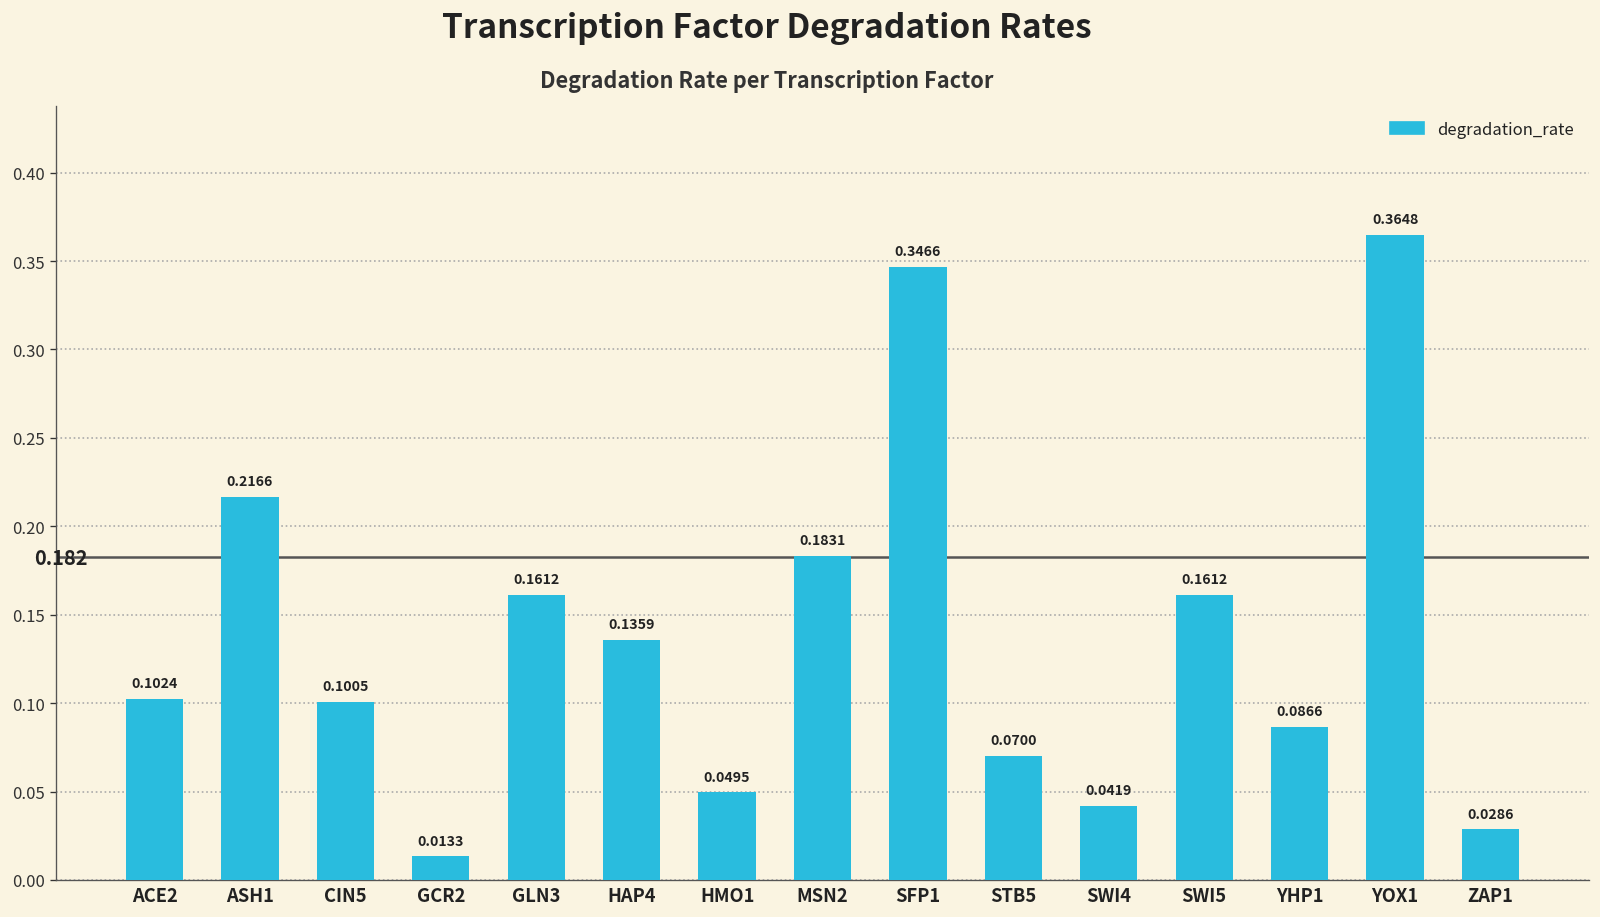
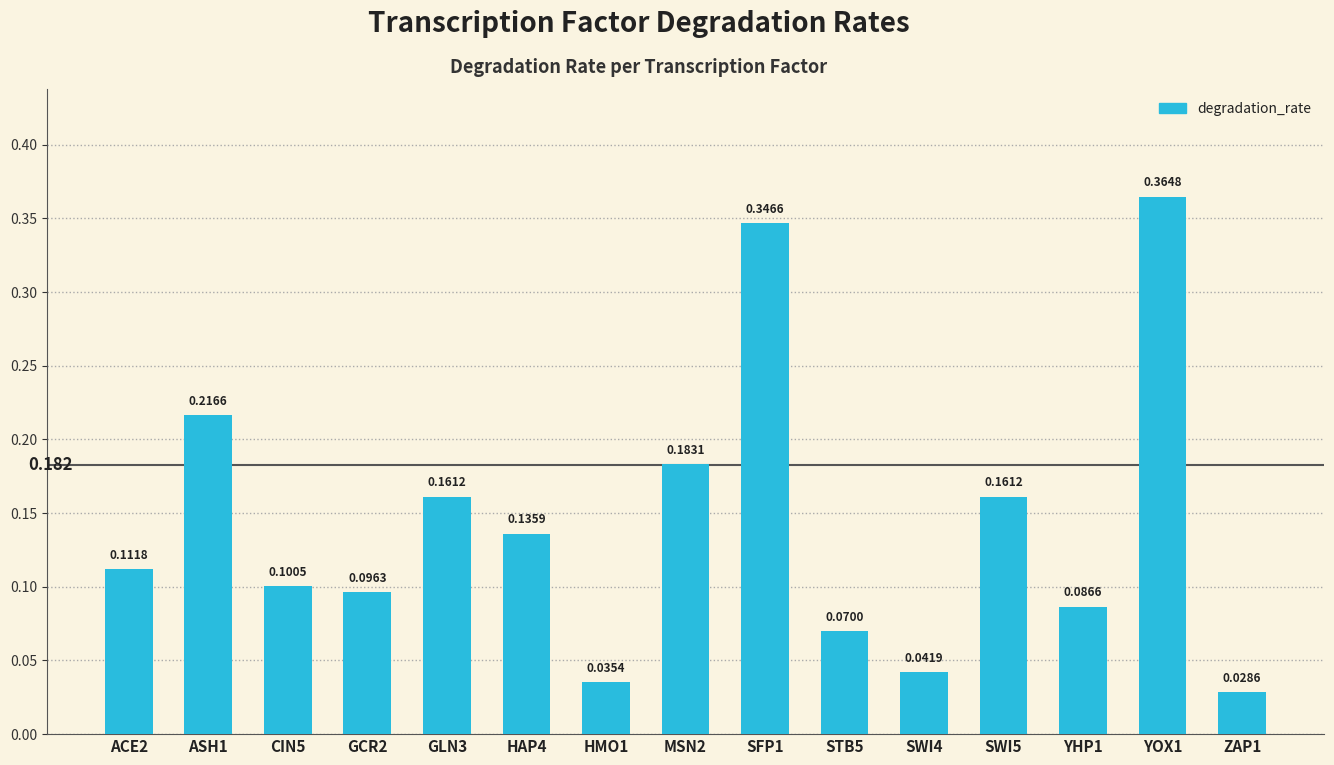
ACE2: 0.1024 -> 0.1118
GCR2: 0.0133 -> 0.0963
HMO1: 0.0495 -> 0.0354
